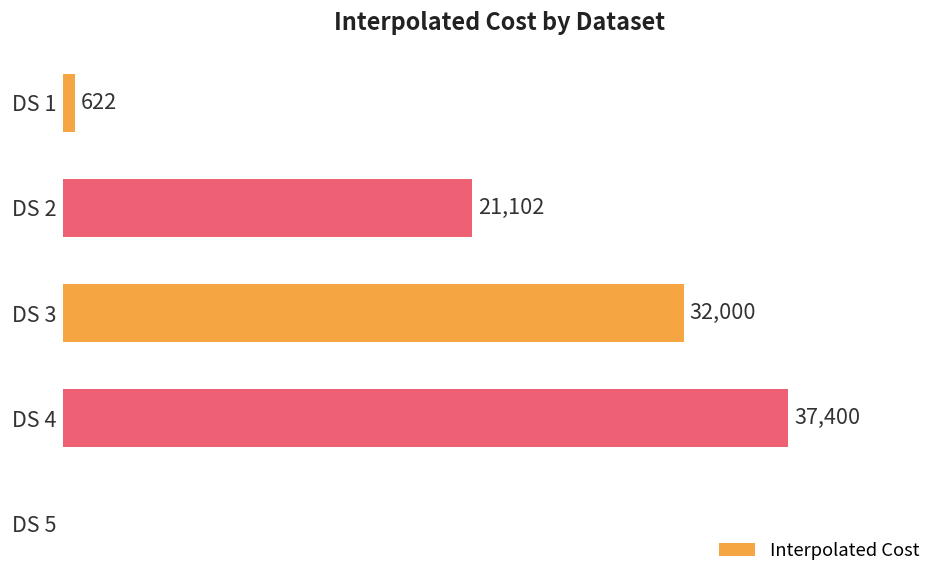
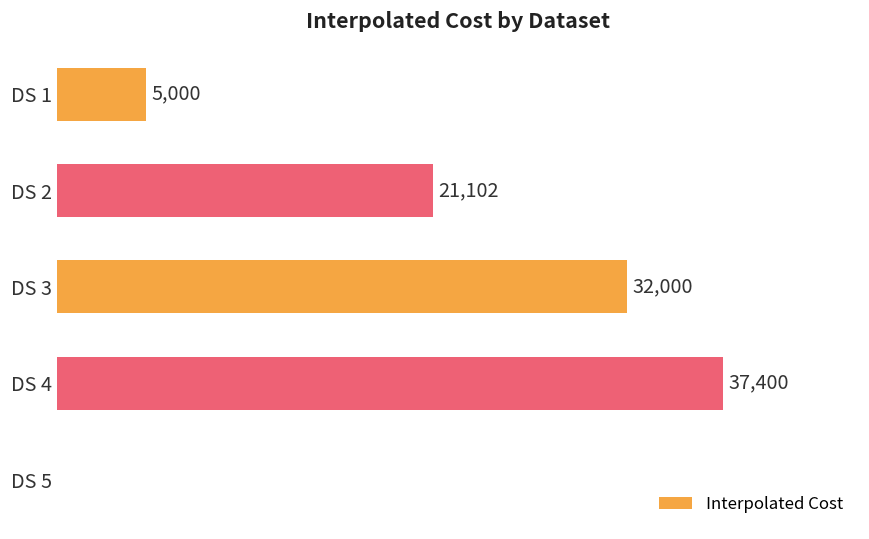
DS 1: 622 -> 5,000
